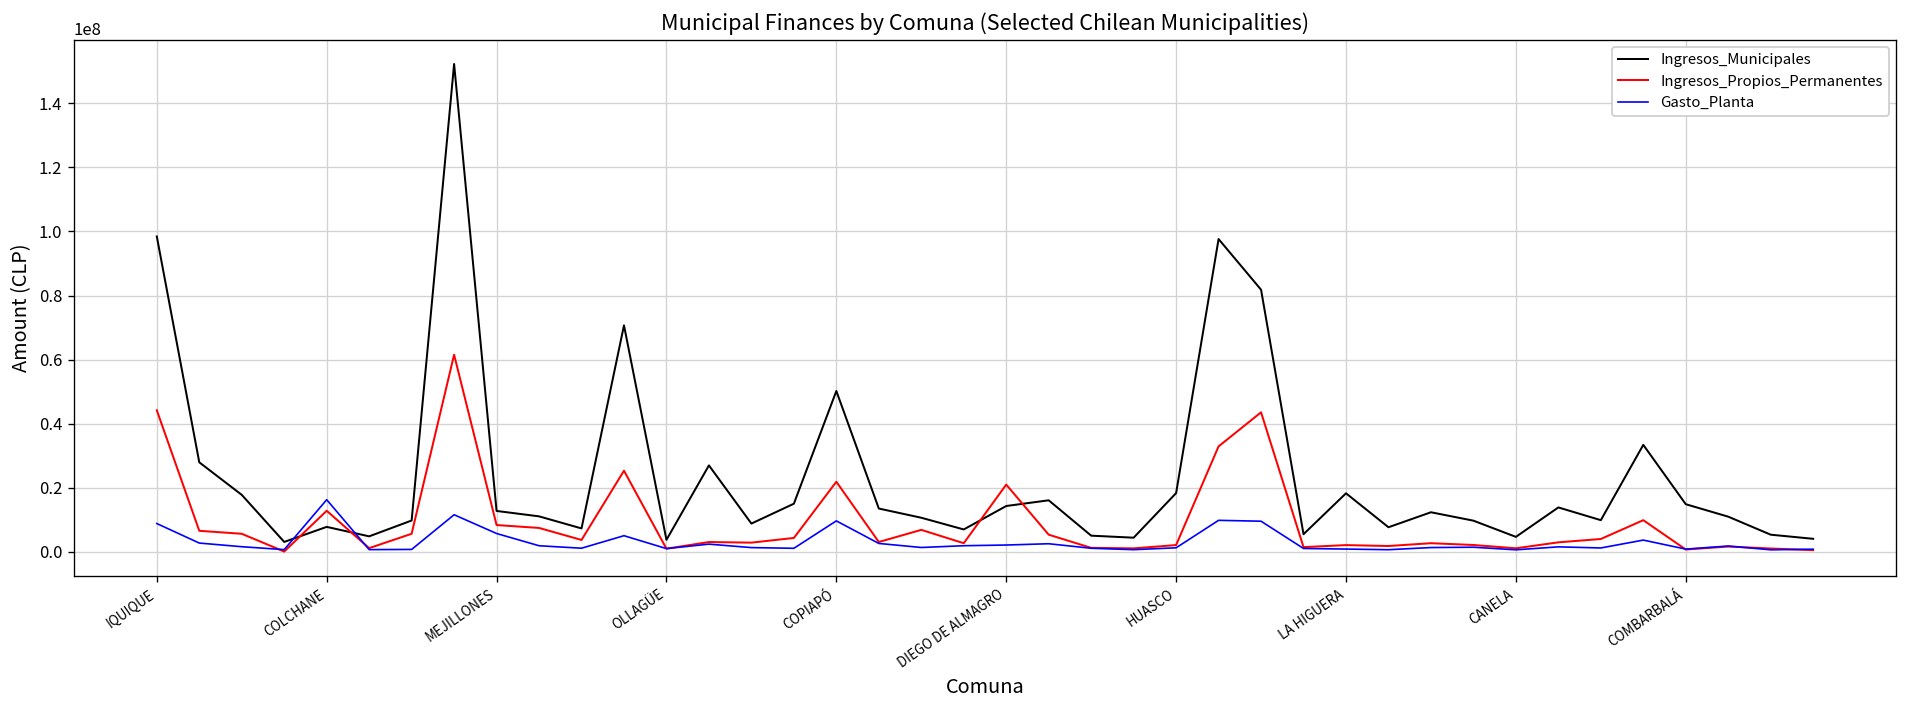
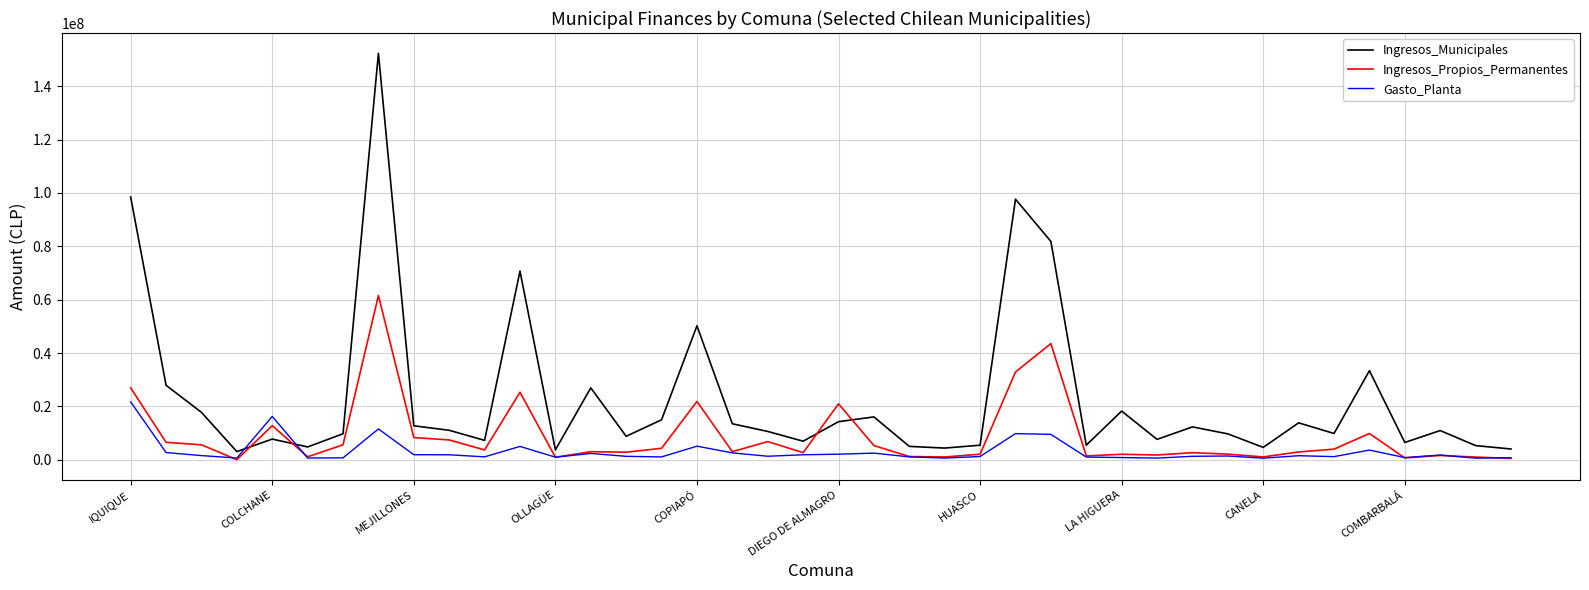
Ingresos_Propios_Permanentes, IQUIQUE: 44000000 -> 27000000
Gasto_Planta, IQUIQUE: 9000000 -> 22000000
Gasto_Planta, MEJILLONES: 6000000 -> 2000000
Gasto_Planta, COPIAPÓ: 10000000 -> 5000000
Ingresos_Municipales, HUASCO: 18000000 -> 5000000
Ingresos_Municipales, COMBARBALÁ: 15000000 -> 7000000
